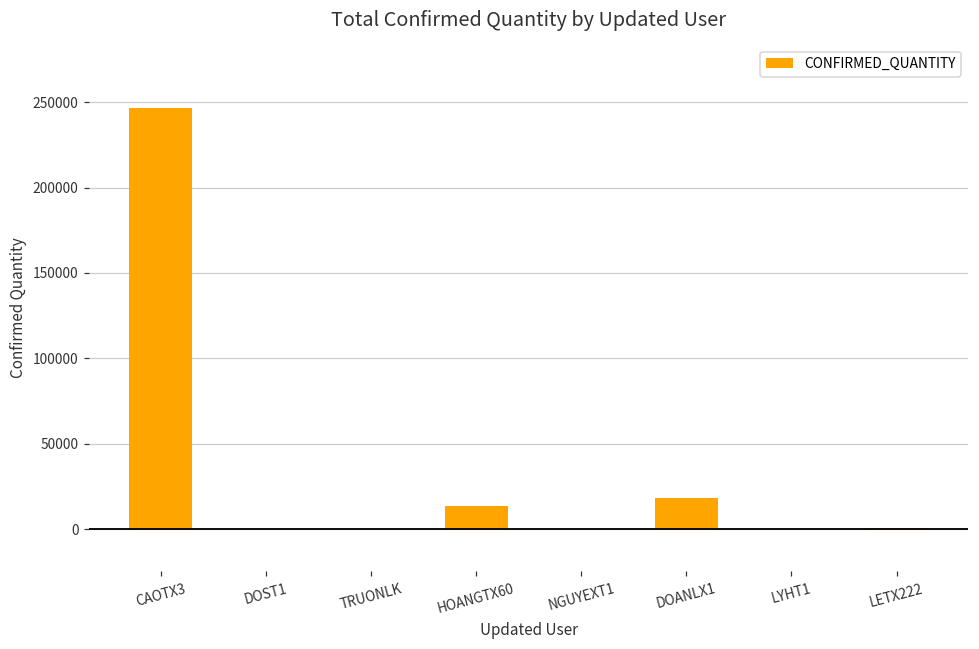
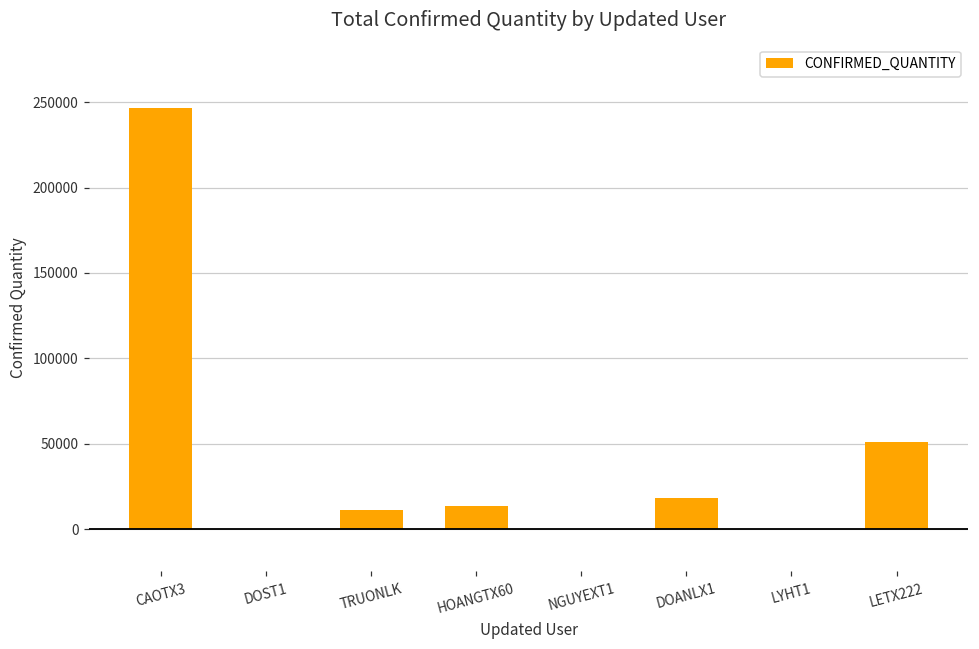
TRUONLK: 0 -> 11000
LETX222: 1000 -> 51000
